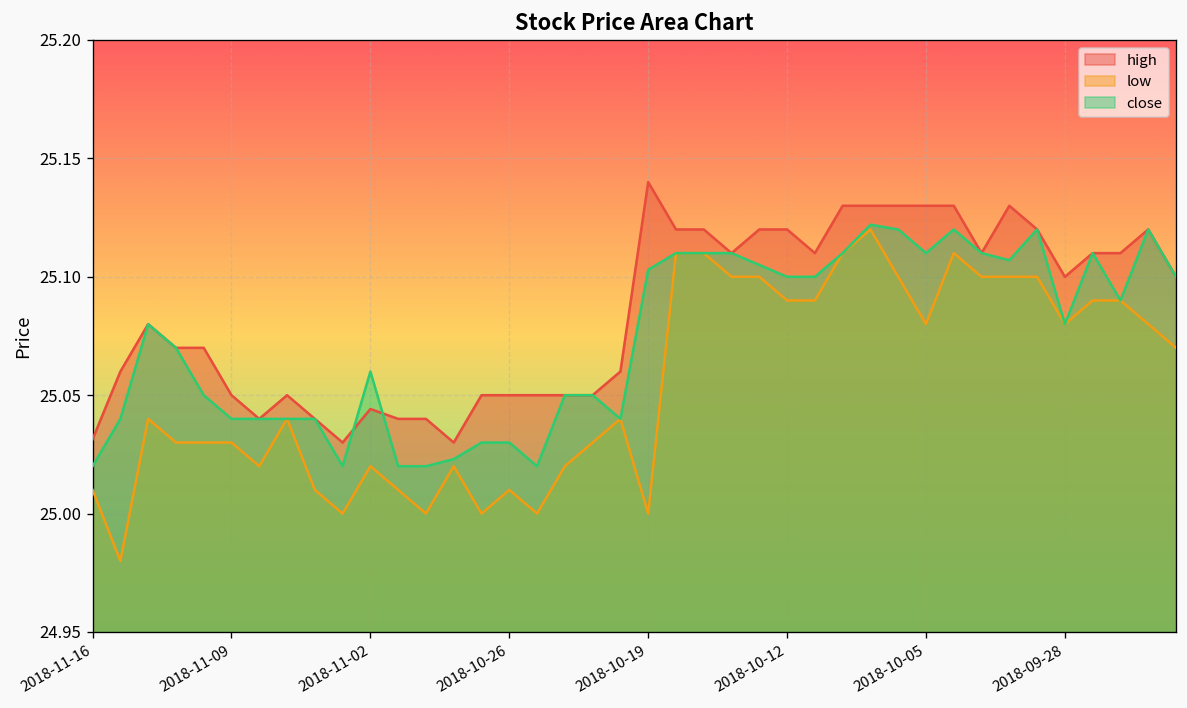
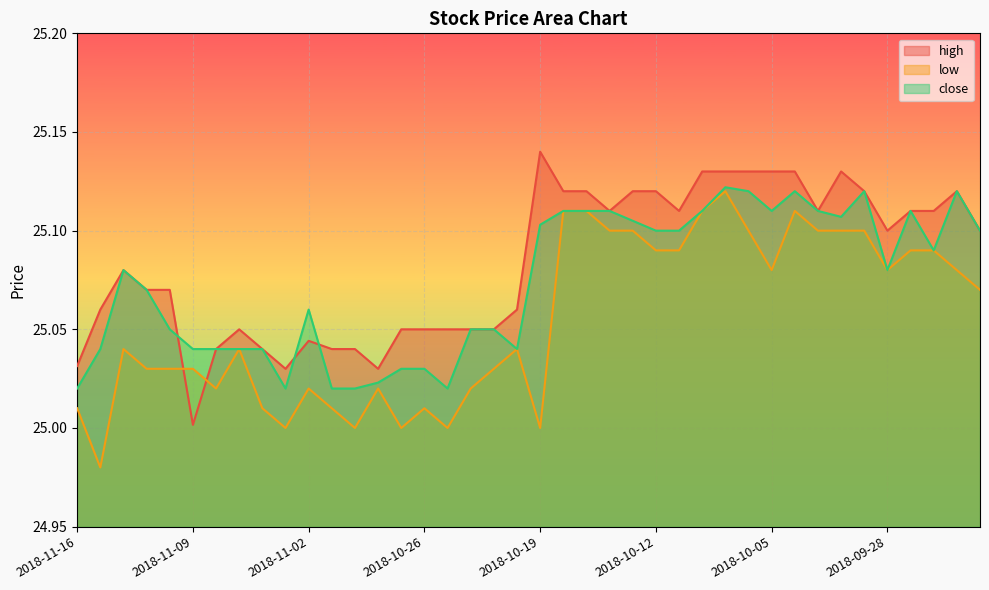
high, 2018-11-09: 25.050 -> 25.002
